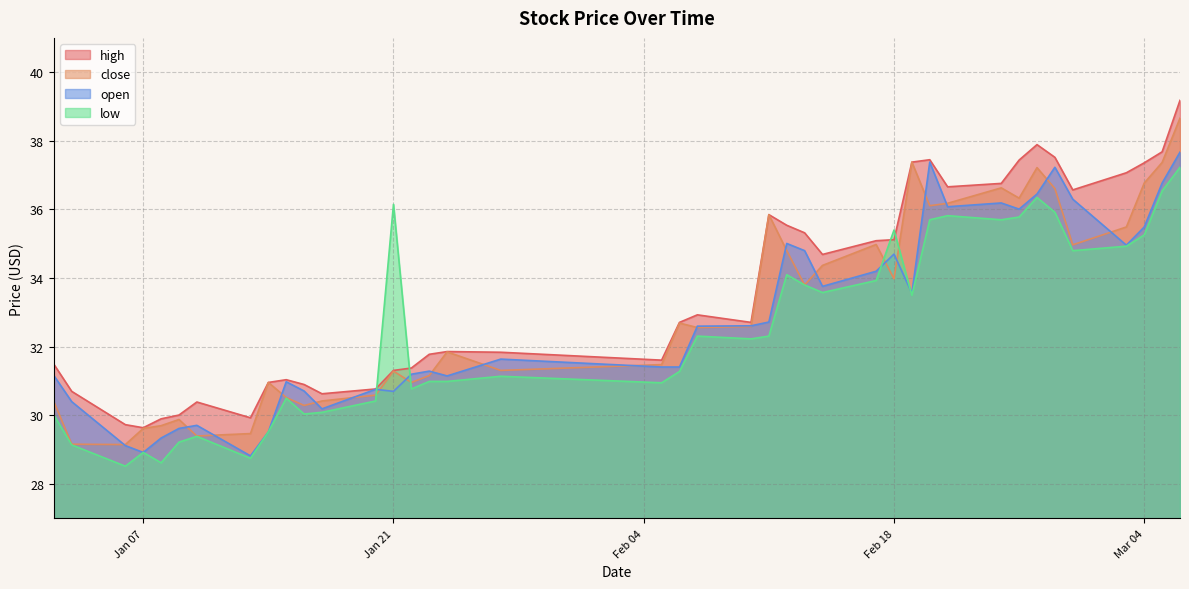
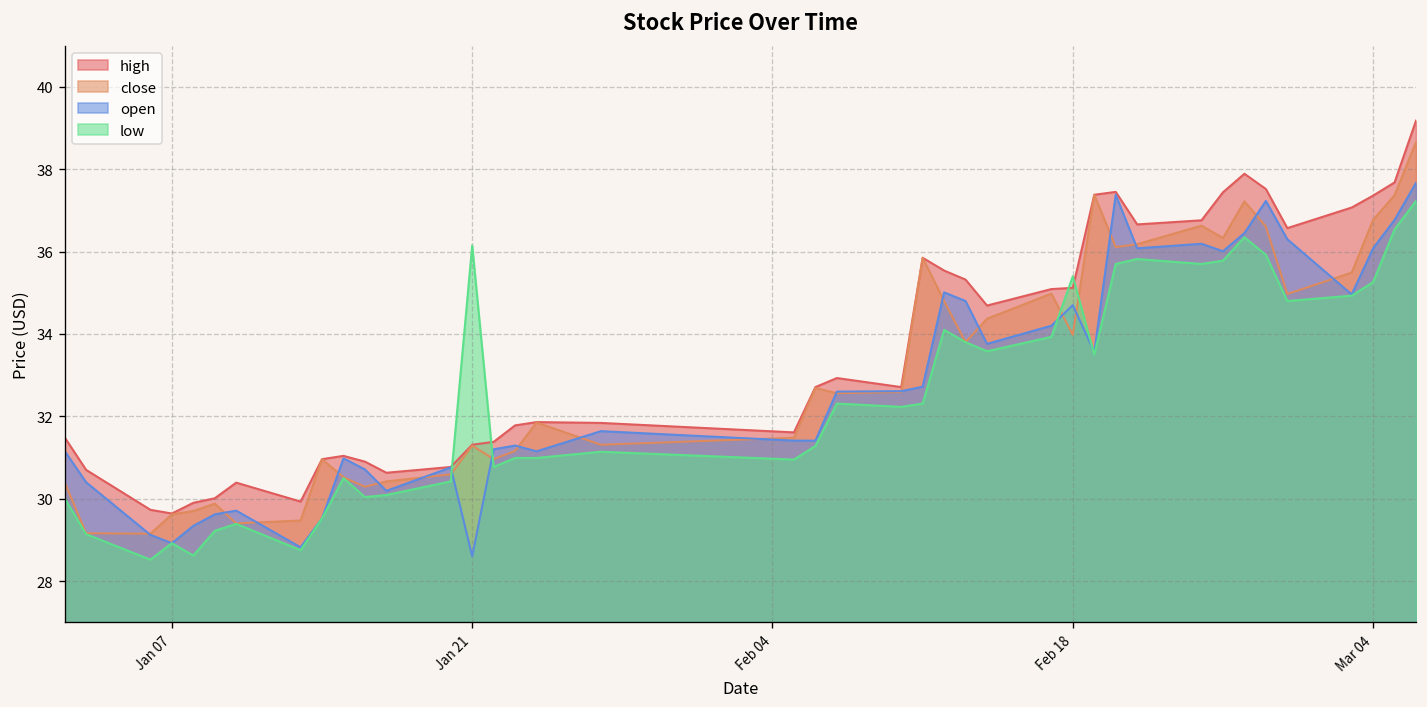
open, Jan 21: 30.7 -> 28.6
open, Mar 04: 35.5 -> 36.1
